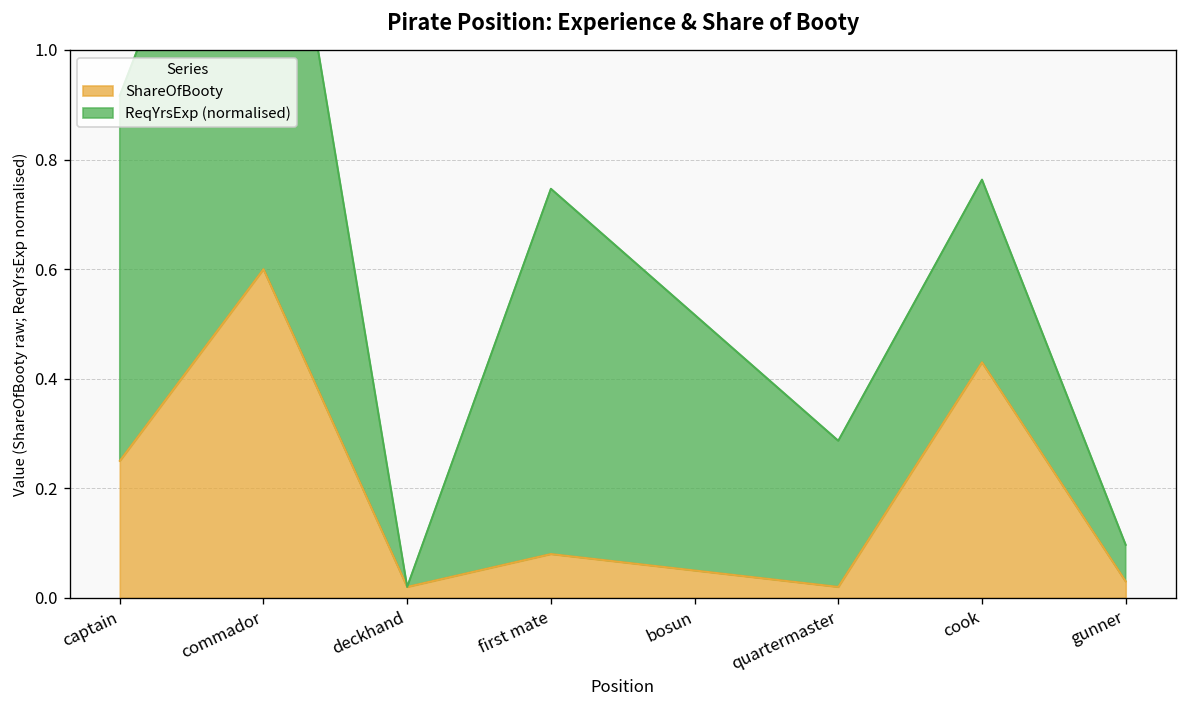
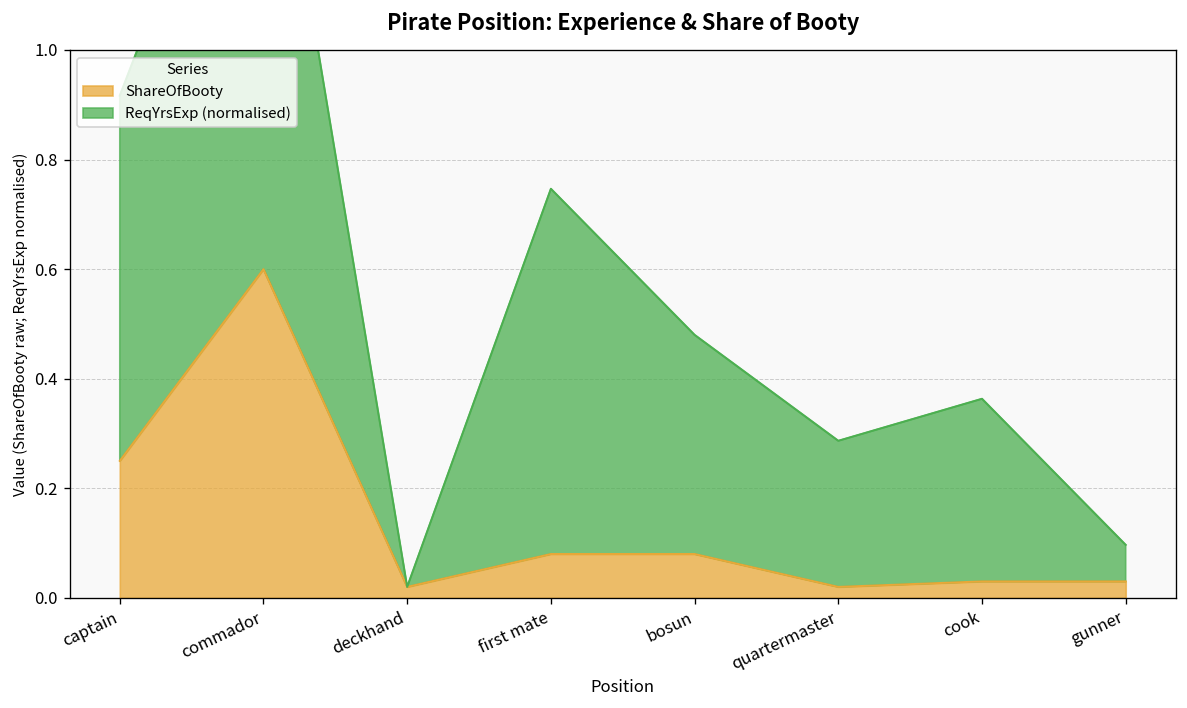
ShareOfBooty, bosun: 0.05 -> 0.08
ReqYrsExp (normalised), bosun: 0.47 -> 0.40
ShareOfBooty, cook: 0.43 -> 0.03
